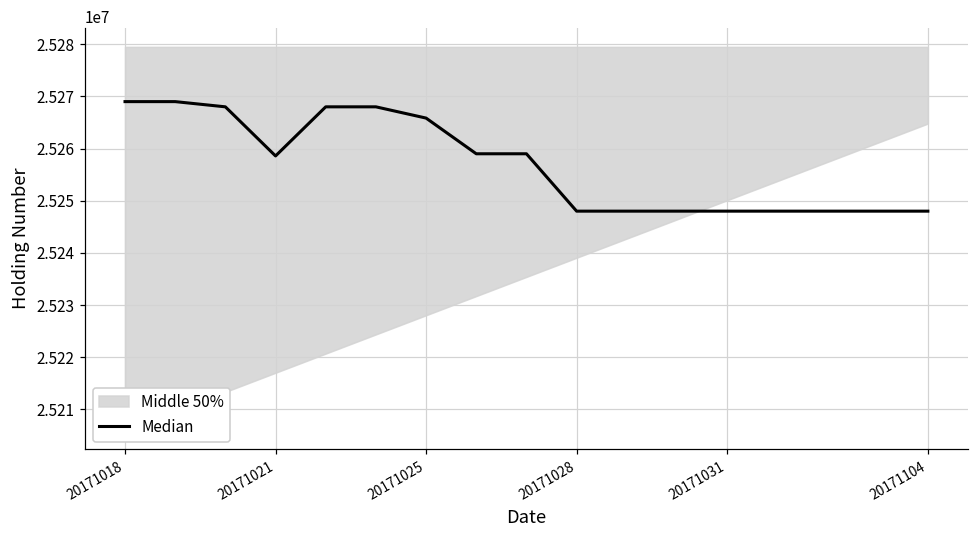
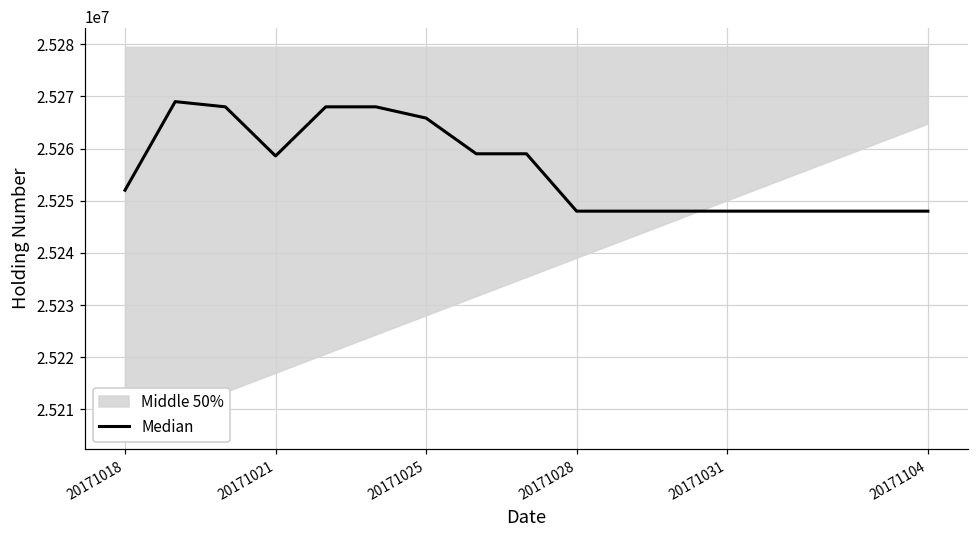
Median, 20171018: 25269000 -> 25252000
